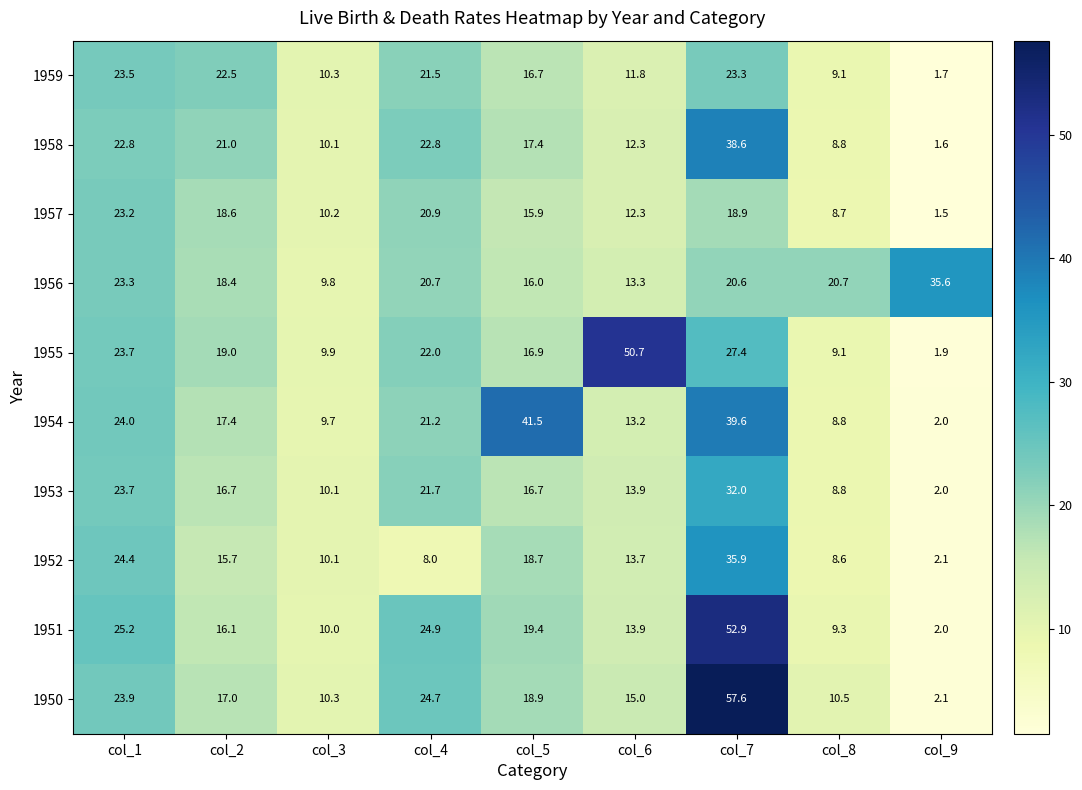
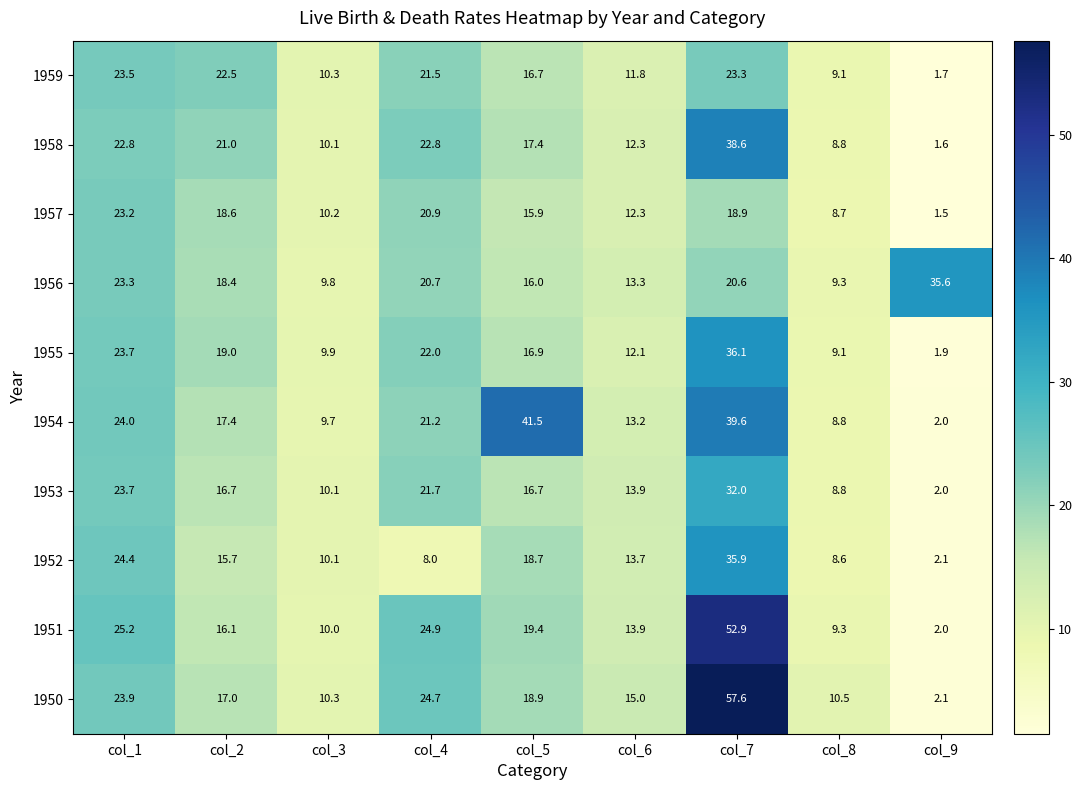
1956, col_8: 20.7 -> 9.3
1955, col_6: 50.7 -> 12.1
1955, col_7: 27.4 -> 36.1
